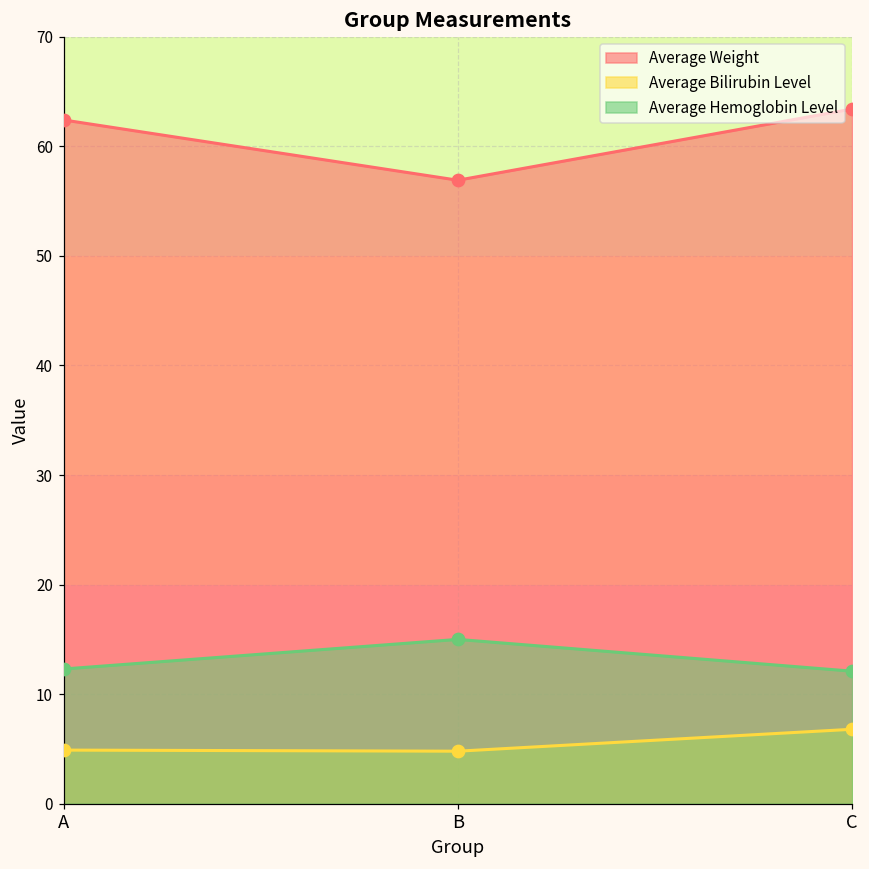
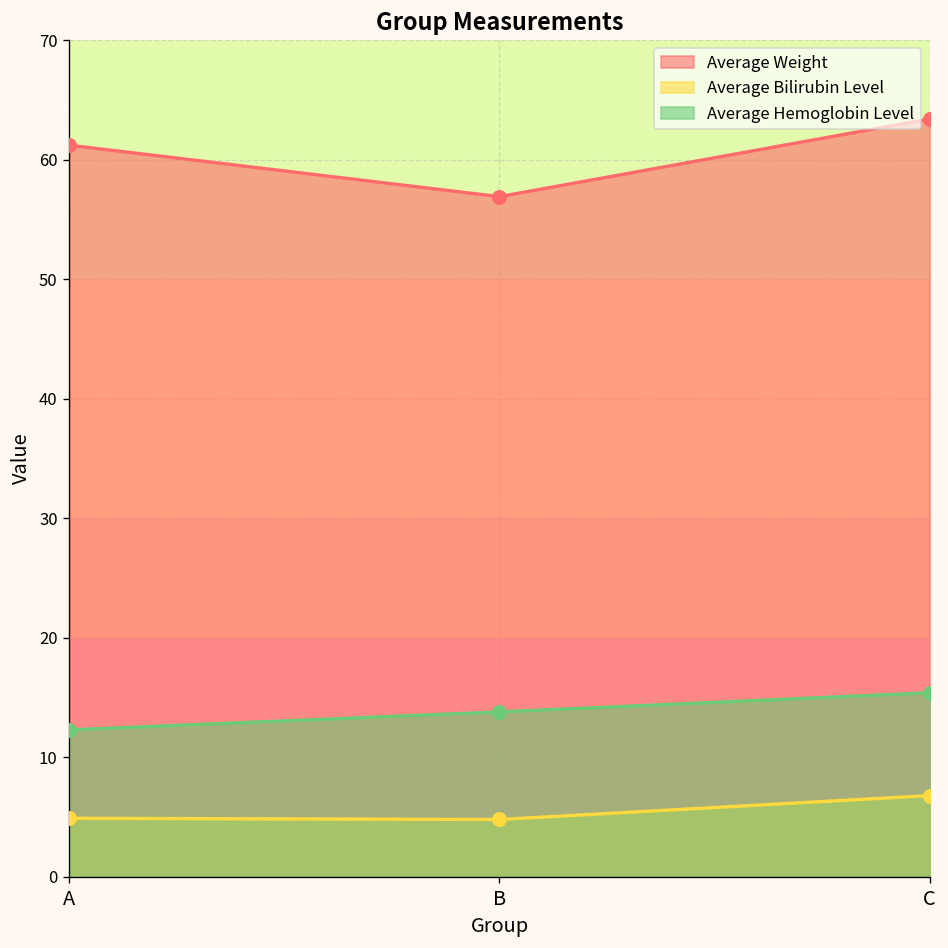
Average Weight, A: 62 -> 61
Average Hemoglobin Level, B: 15 -> 14
Average Hemoglobin Level, C: 12 -> 15
